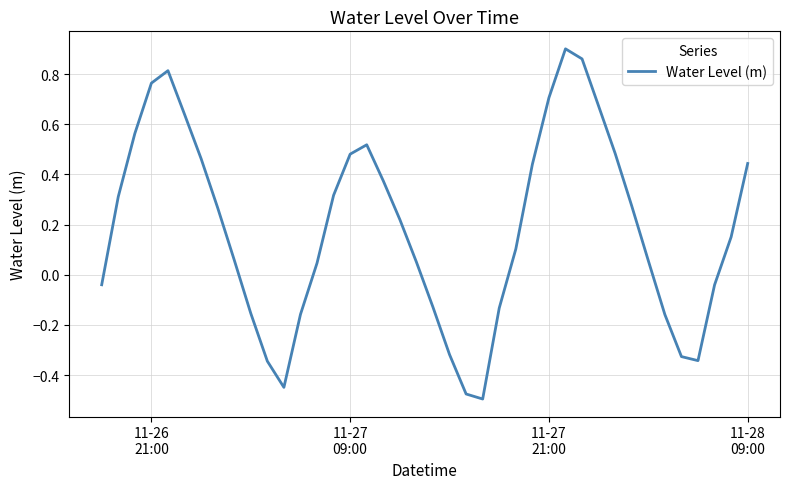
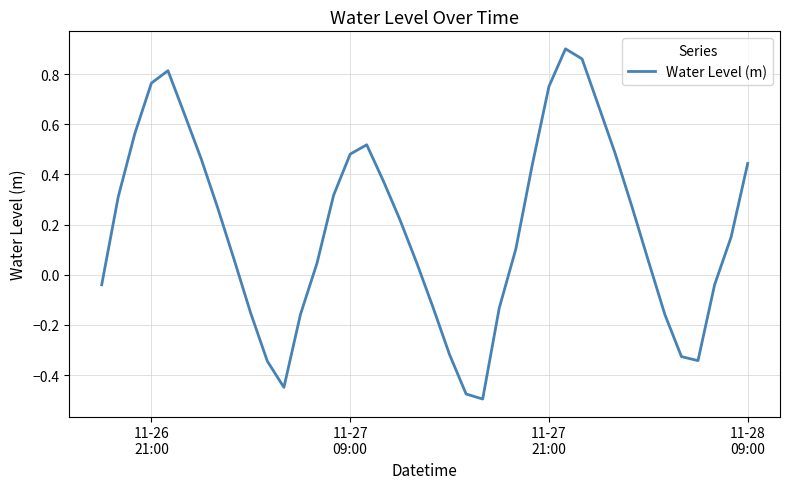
11-27 21:00: 0.71 -> 0.75
